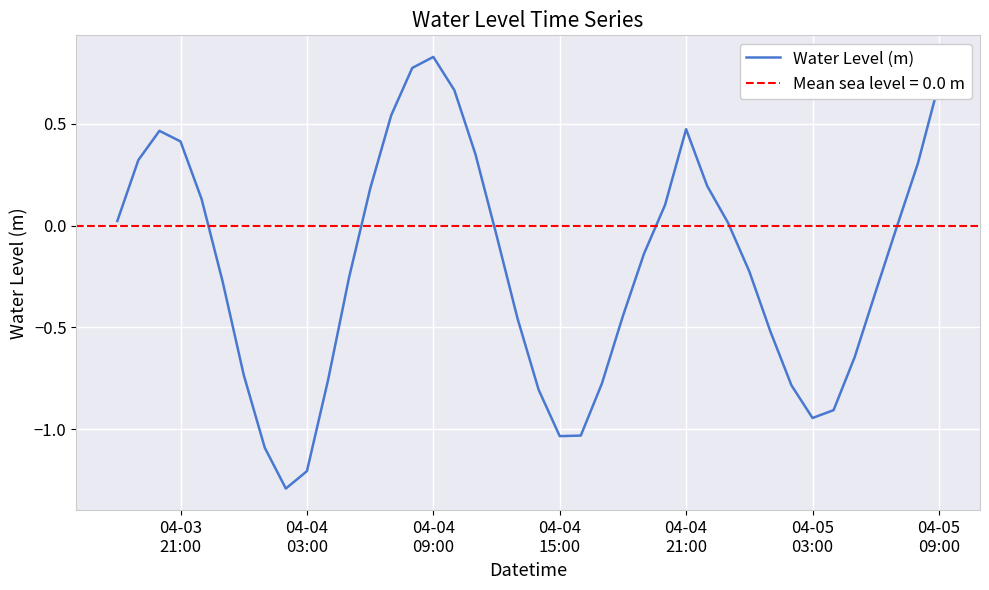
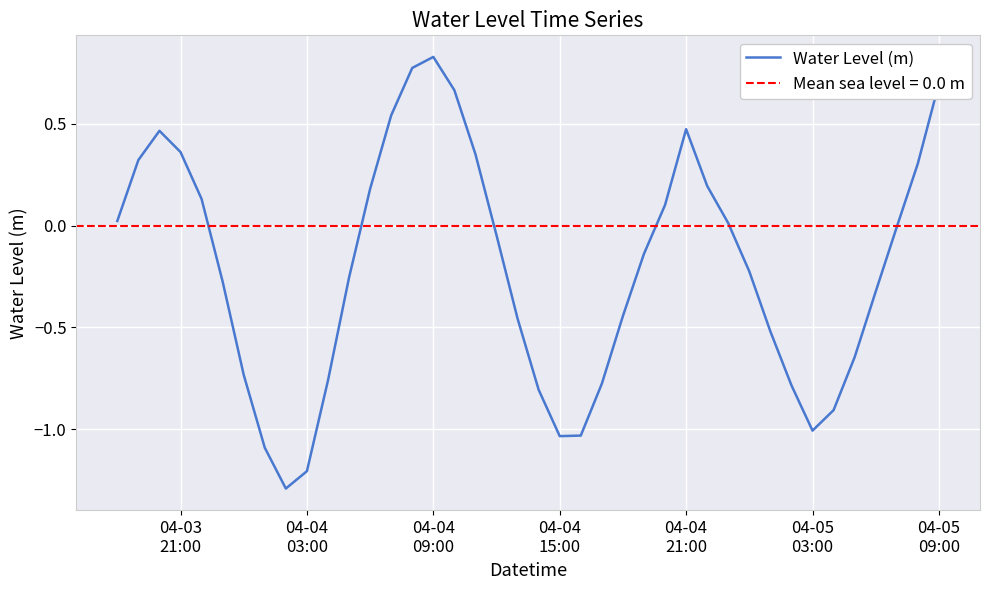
04-03 21:00: 0.41 -> 0.36
04-05 03:00: -0.94 -> -1.01
